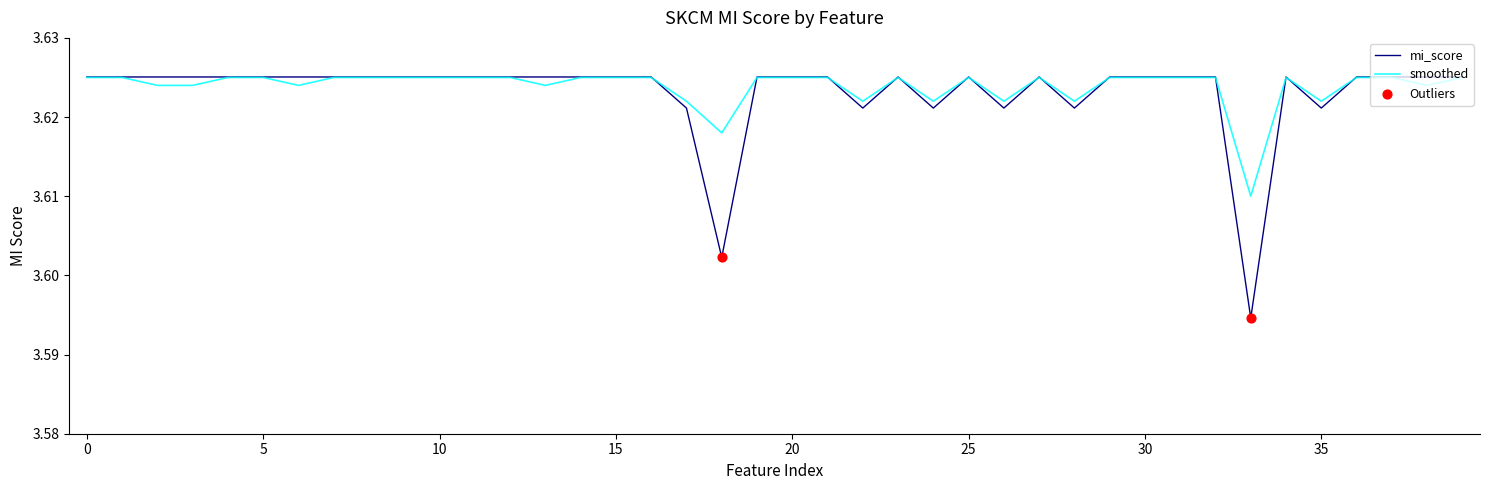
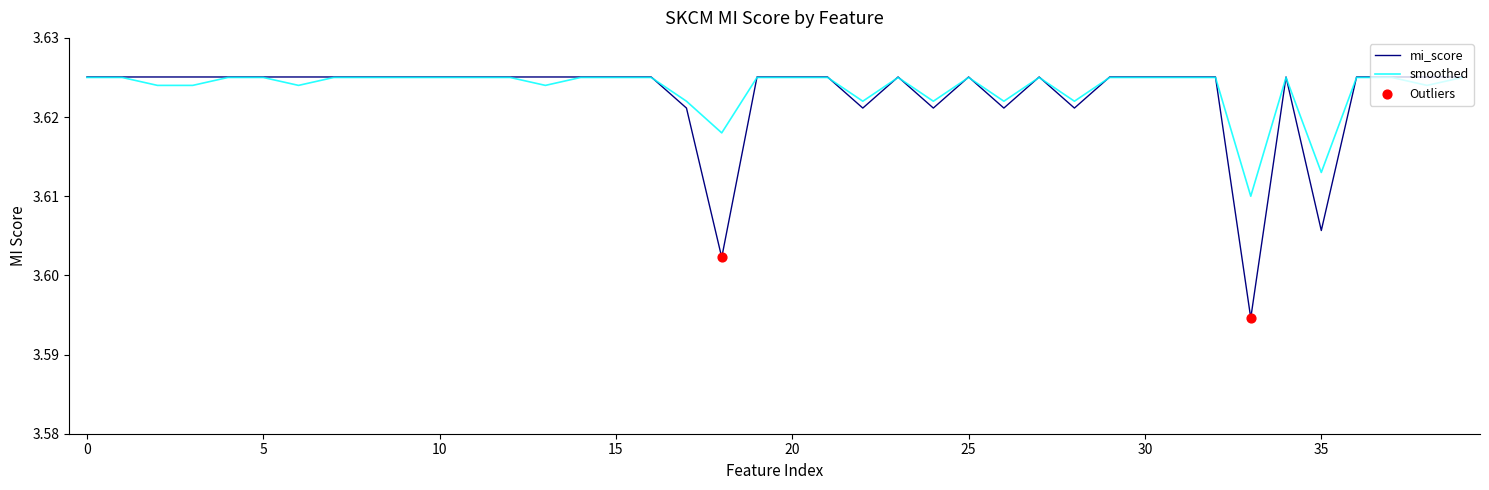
mi_score, 35: 3.621 -> 3.606
smoothed, 35: 3.622 -> 3.613
